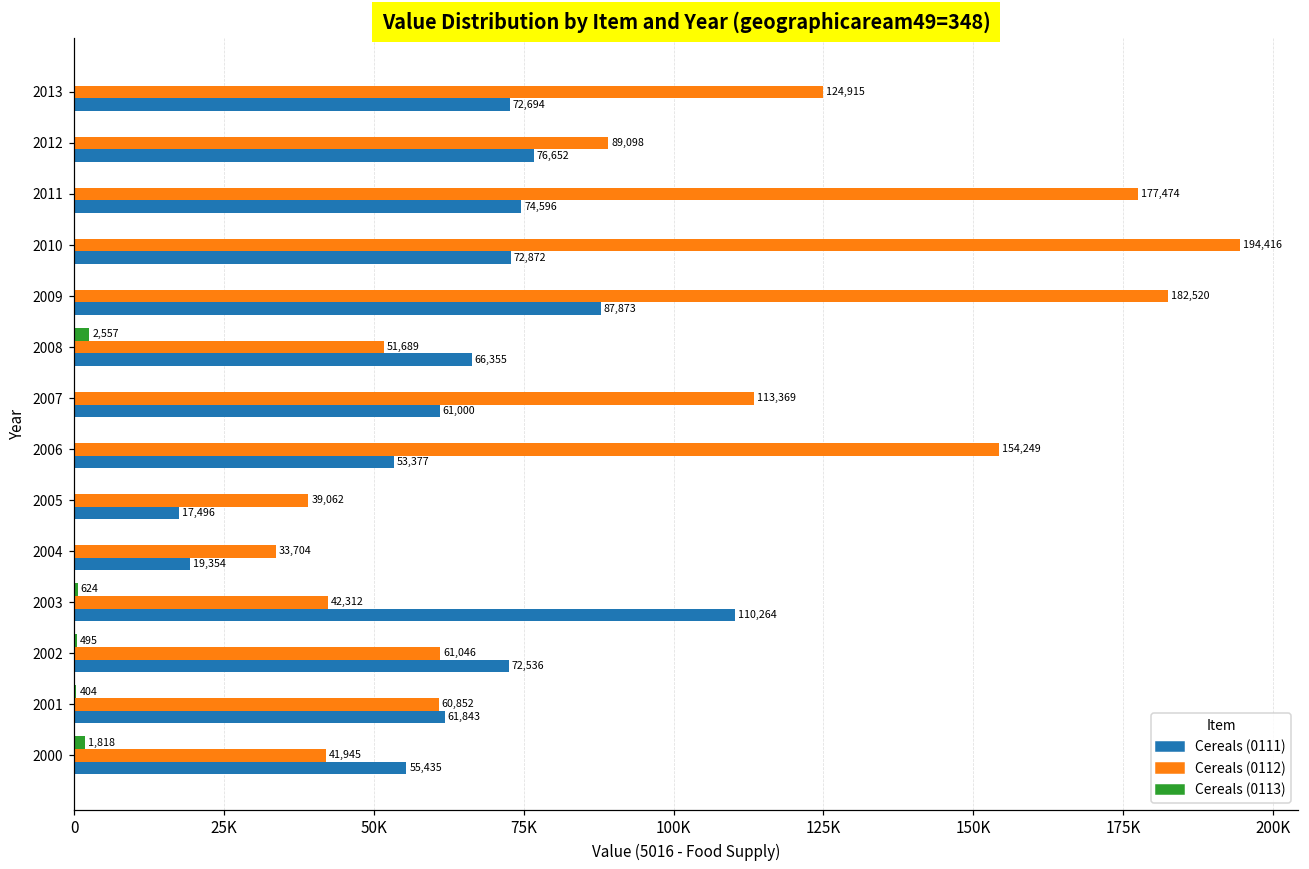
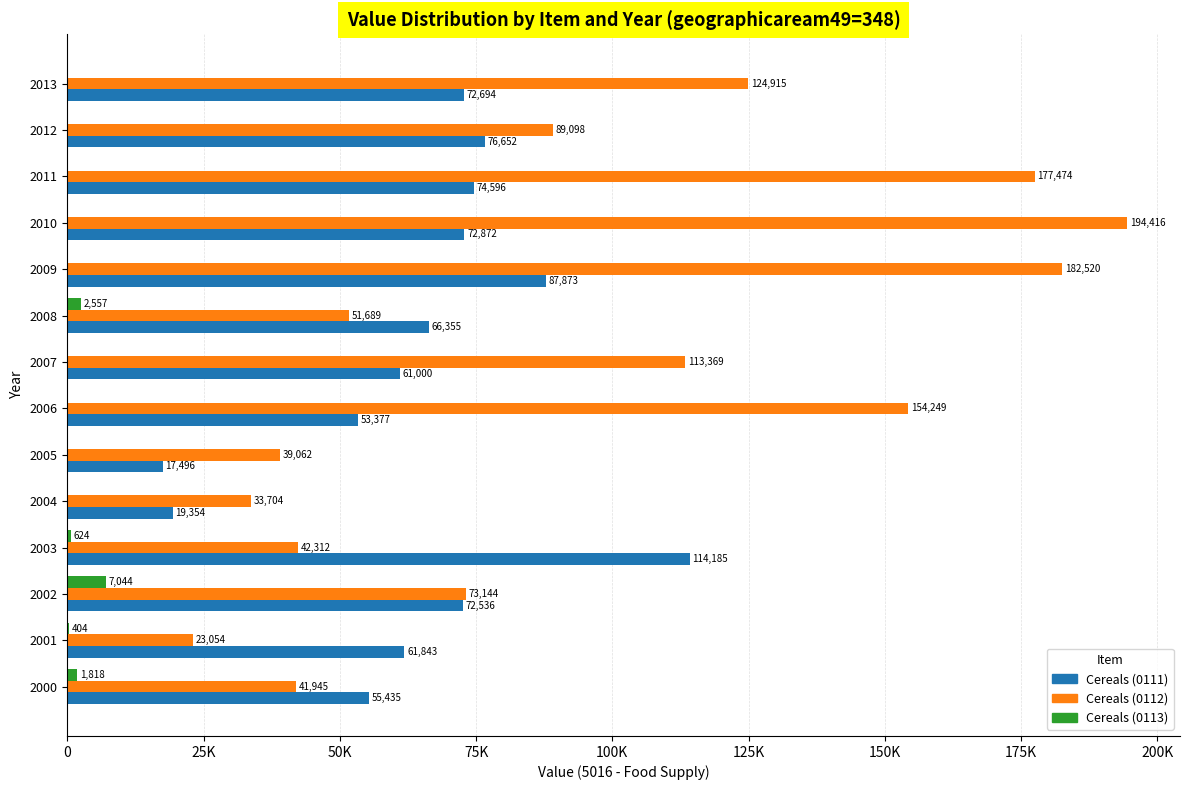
Cereals (0111), 2003: 110,264 -> 114,185
Cereals (0113), 2002: 495 -> 7,044
Cereals (0112), 2002: 61,046 -> 73,144
Cereals (0112), 2001: 60,852 -> 23,054
